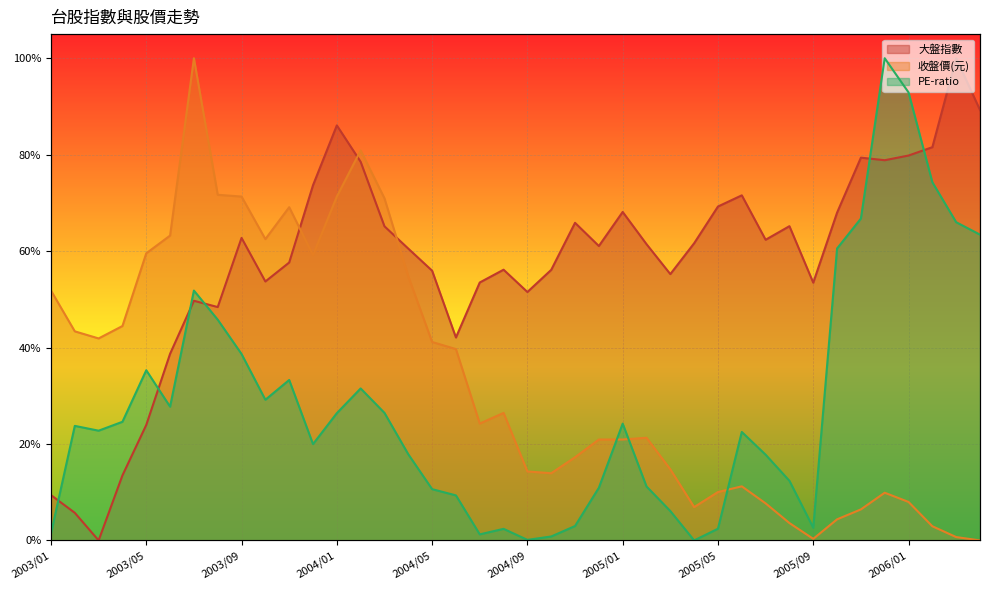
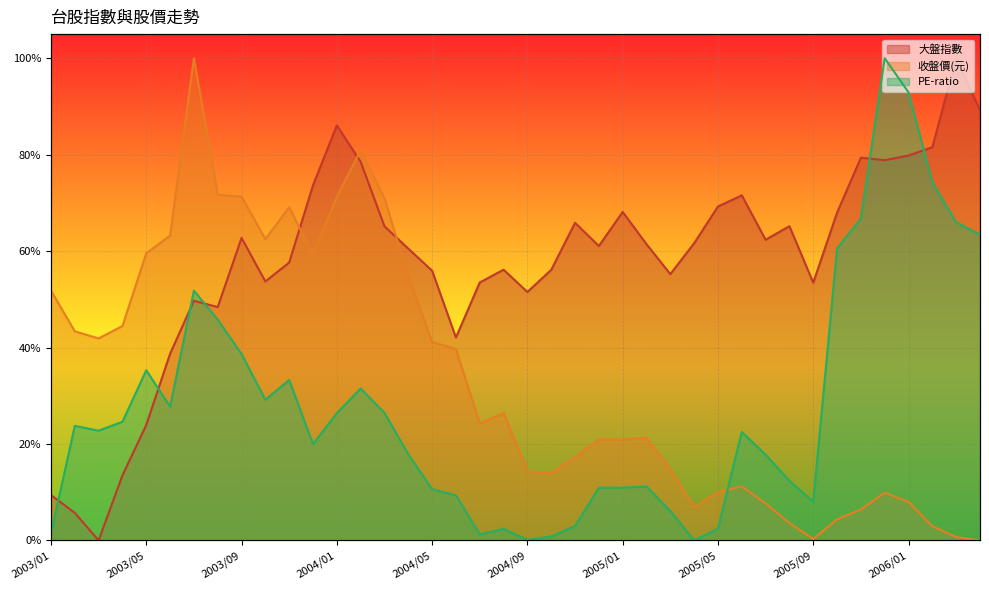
PE-ratio, 2005/01: 24% -> 11%
PE-ratio, 2005/09: 3% -> 8%
